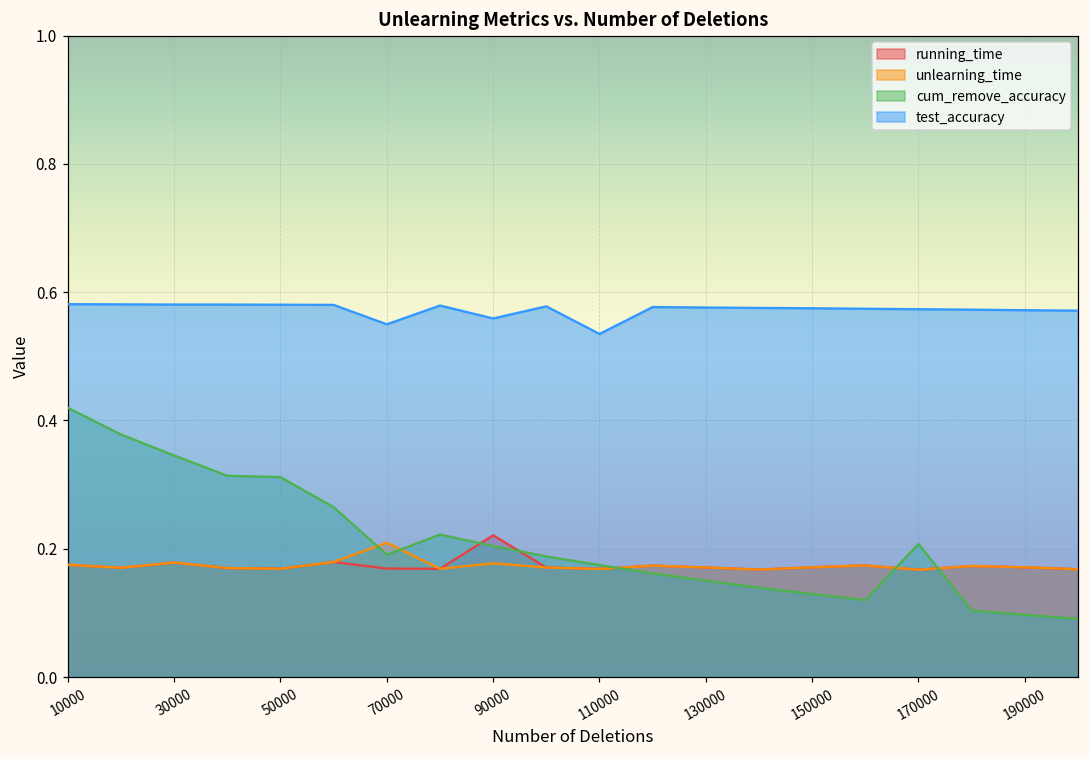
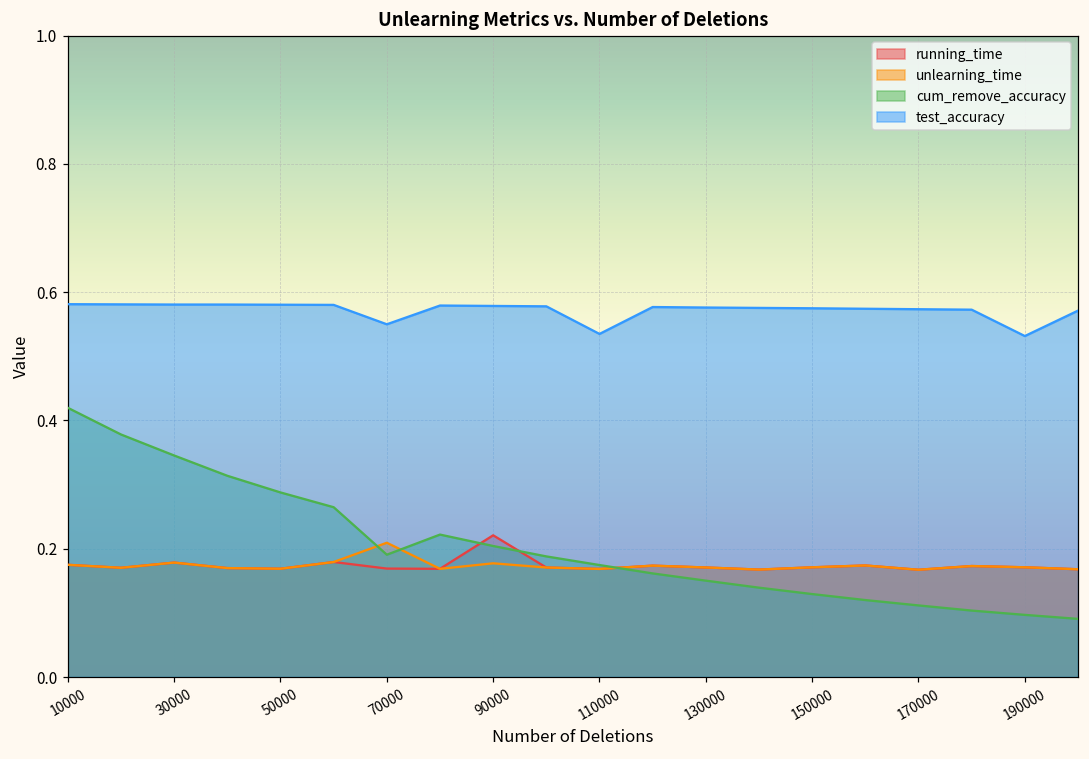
cum_remove_accuracy, 50000: 0.31 -> 0.29
test_accuracy, 90000: 0.56 -> 0.58
cum_remove_accuracy, 170000: 0.21 -> 0.11
test_accuracy, 190000: 0.57 -> 0.53
